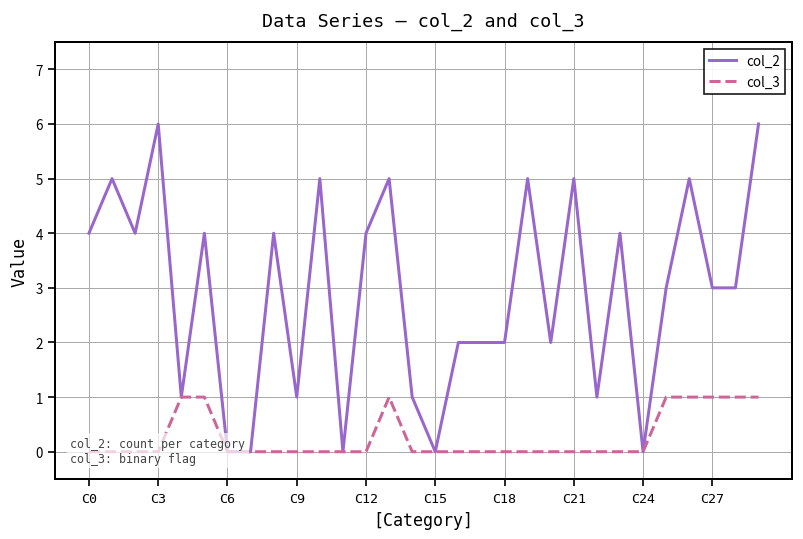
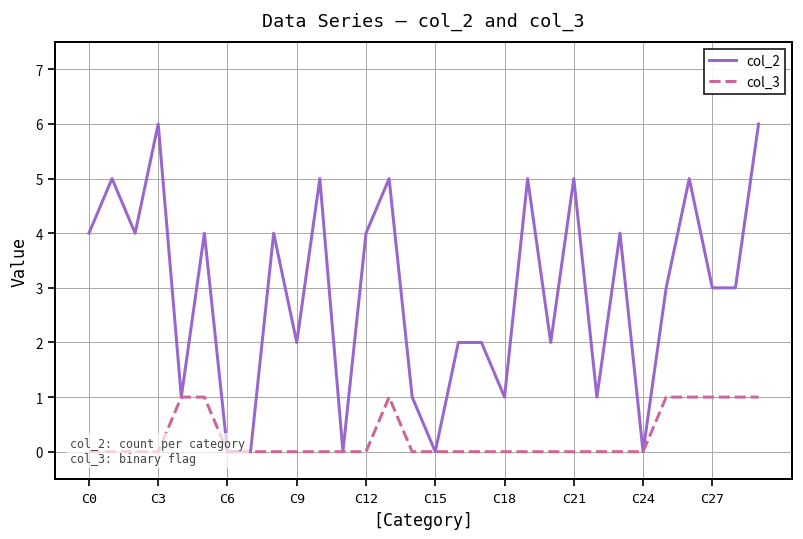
col_2, C9: 1 -> 2
col_2, C18: 2 -> 1
